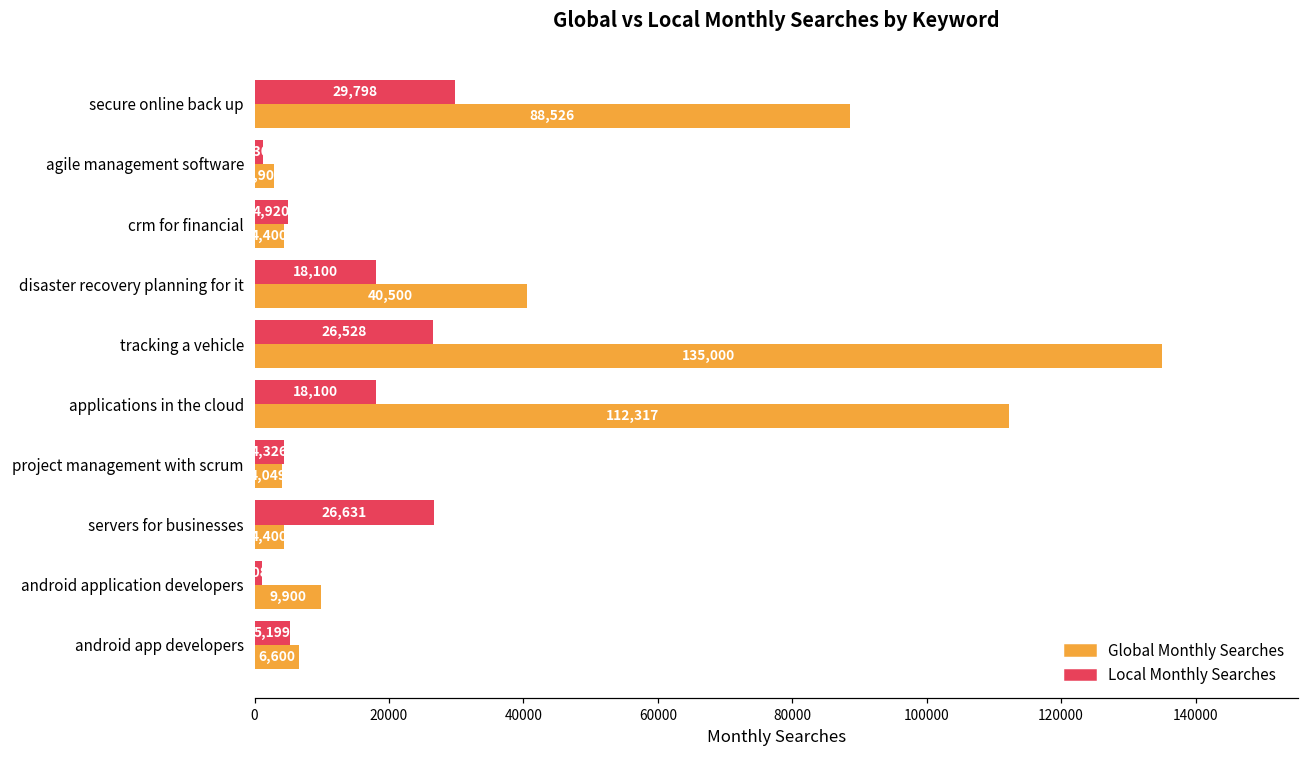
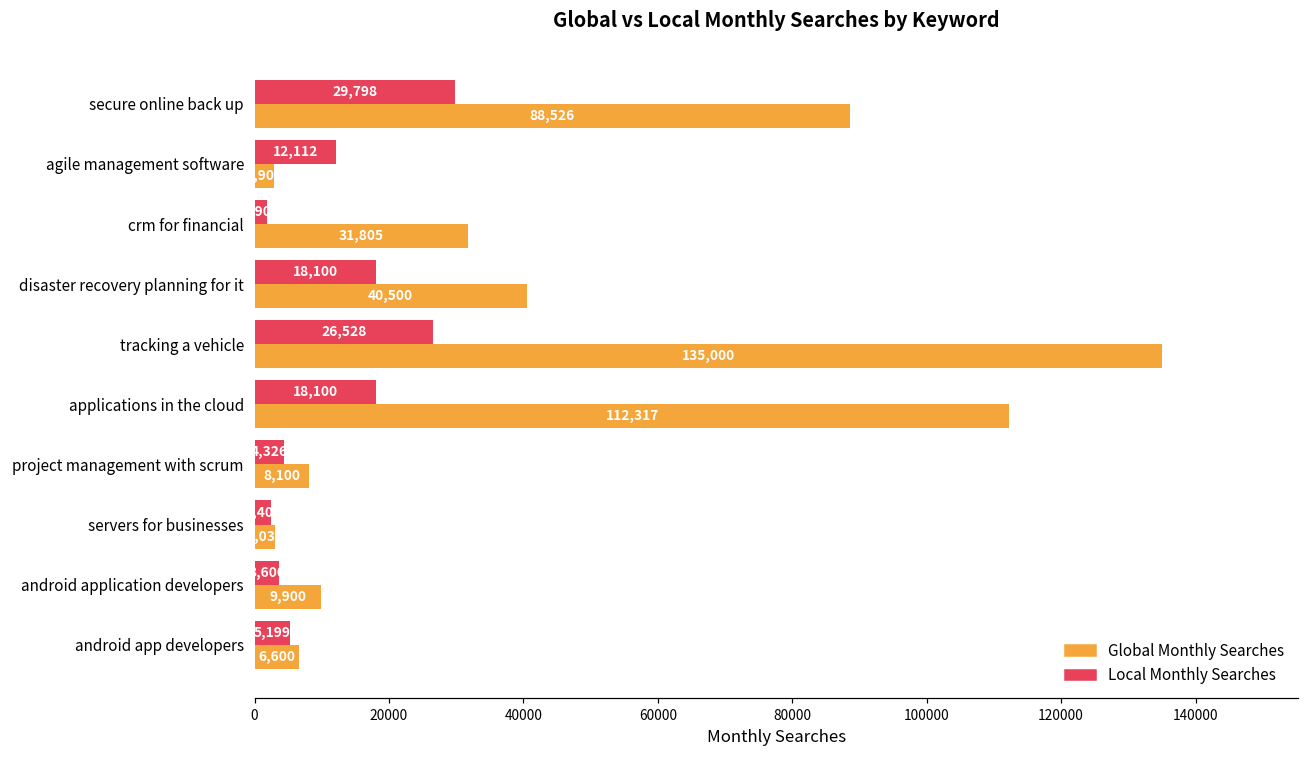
Local Monthly Searches, agile management software: 1000 -> 12000
Local Monthly Searches, crm for financial: 5000 -> 2000
Global Monthly Searches, crm for financial: 4,400 -> 31,805
Global Monthly Searches, project management with scrum: 4,049 -> 8,100
Local Monthly Searches, servers for businesses: 27000 -> 2000
Global Monthly Searches, servers for businesses: 4,400 -> 3,039
Local Monthly Searches, android application developers: 1000 -> 4000
